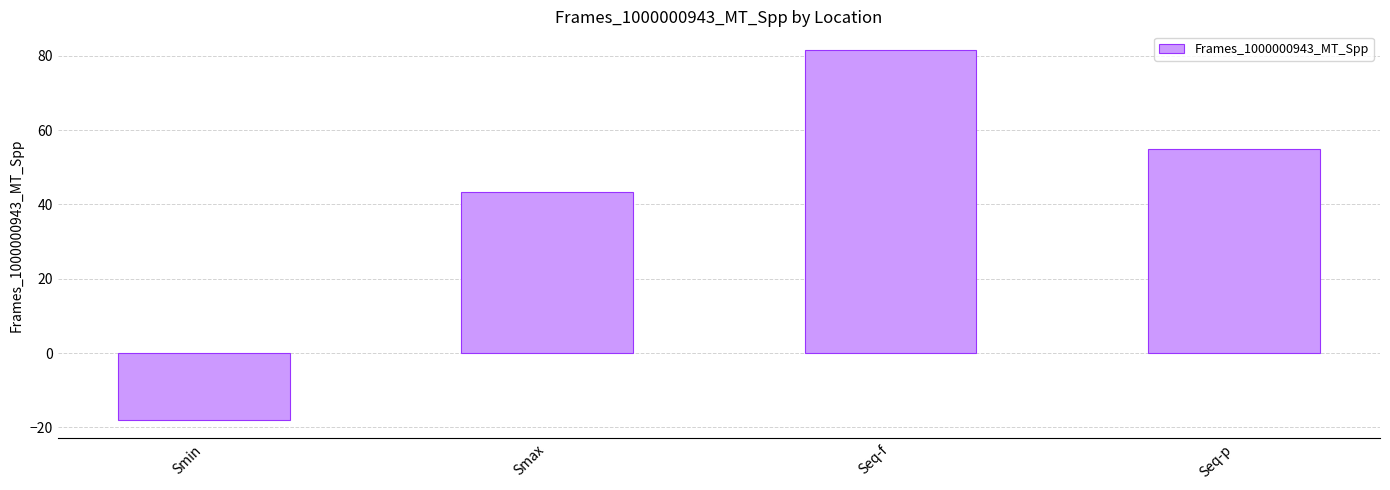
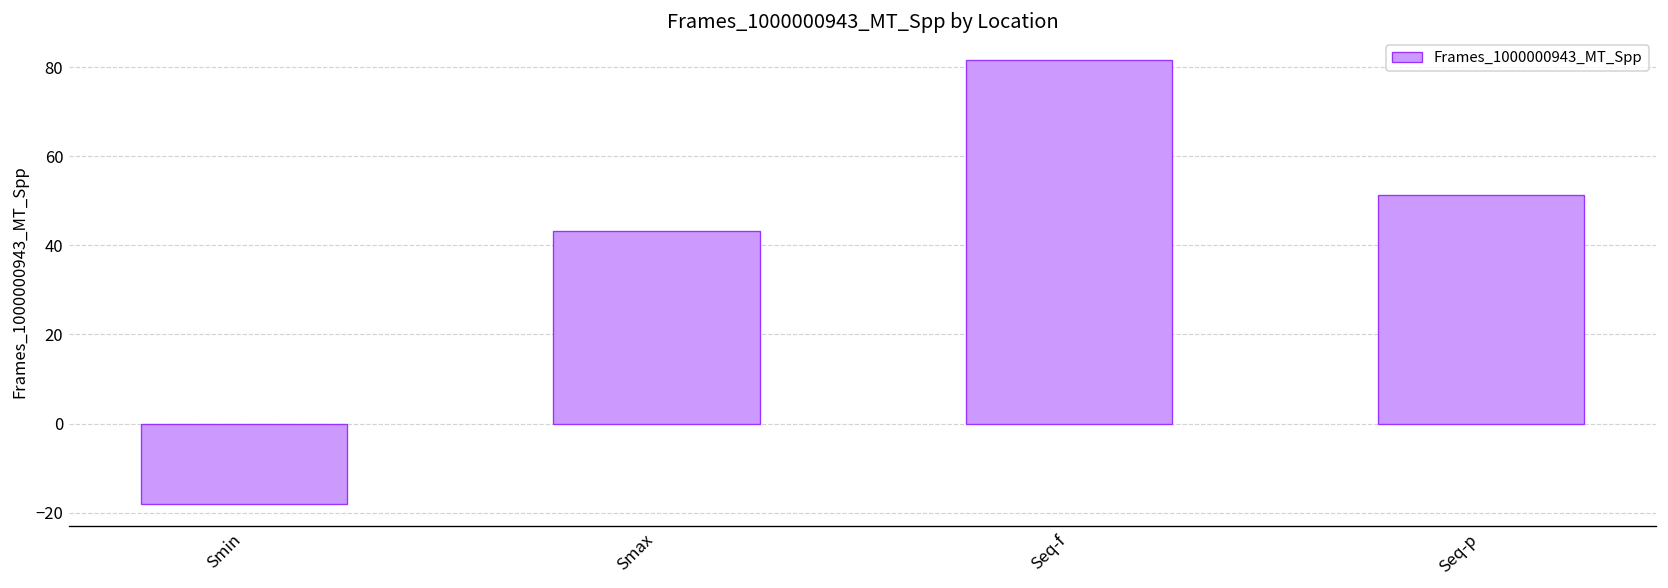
Seq-p: 55 -> 51
